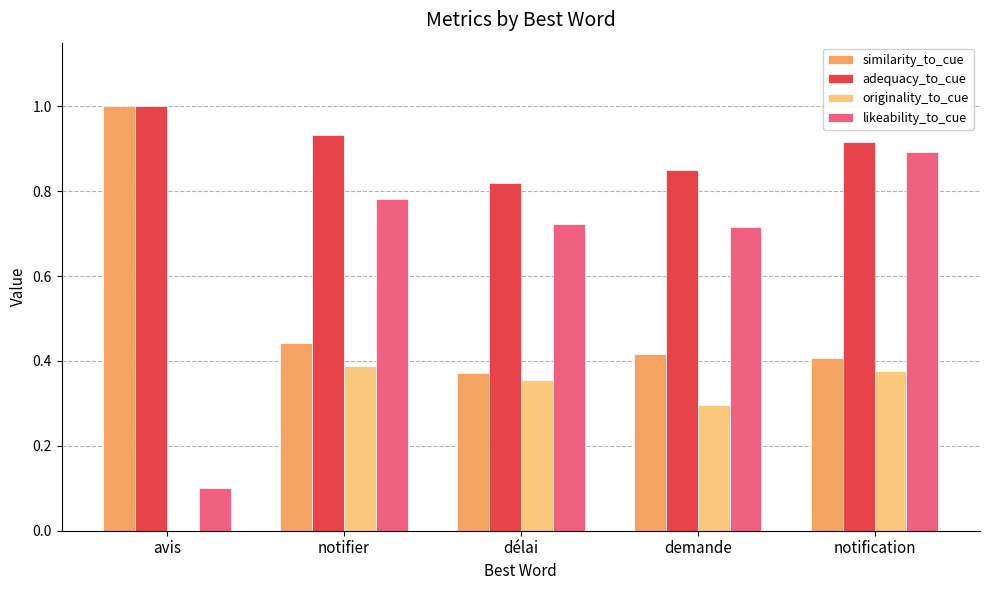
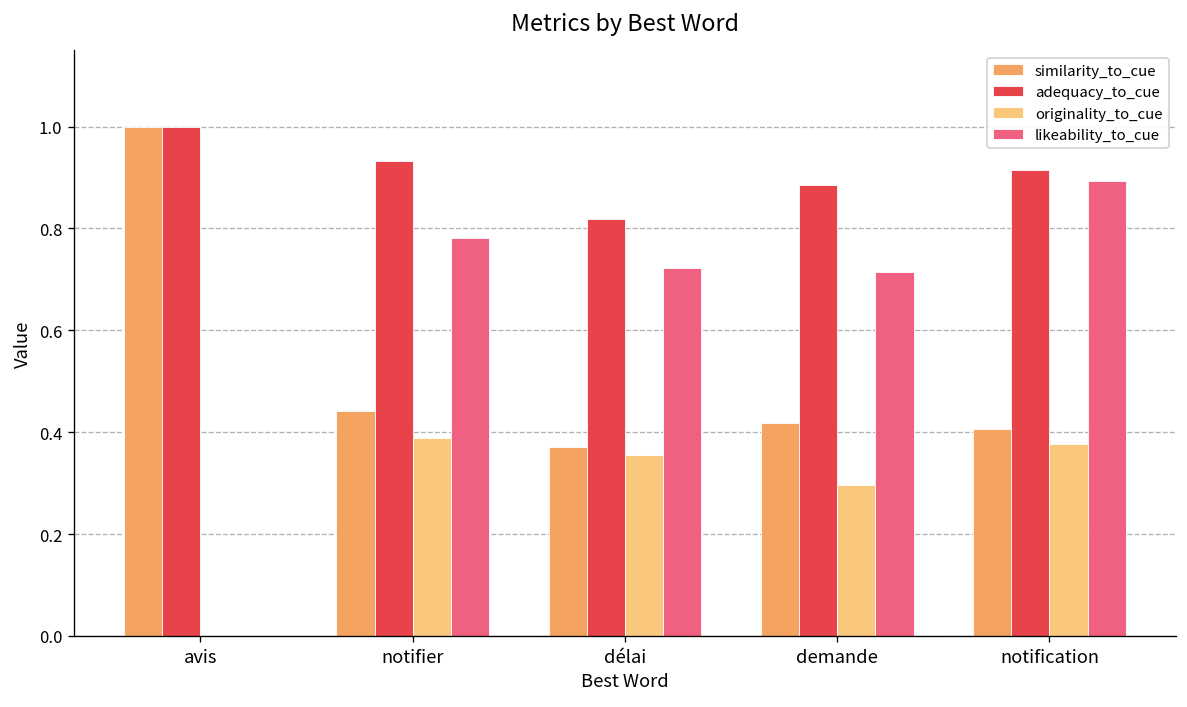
likeability_to_cue, avis: 0.1 -> 0.0
adequacy_to_cue, demande: 0.85 -> 0.89
